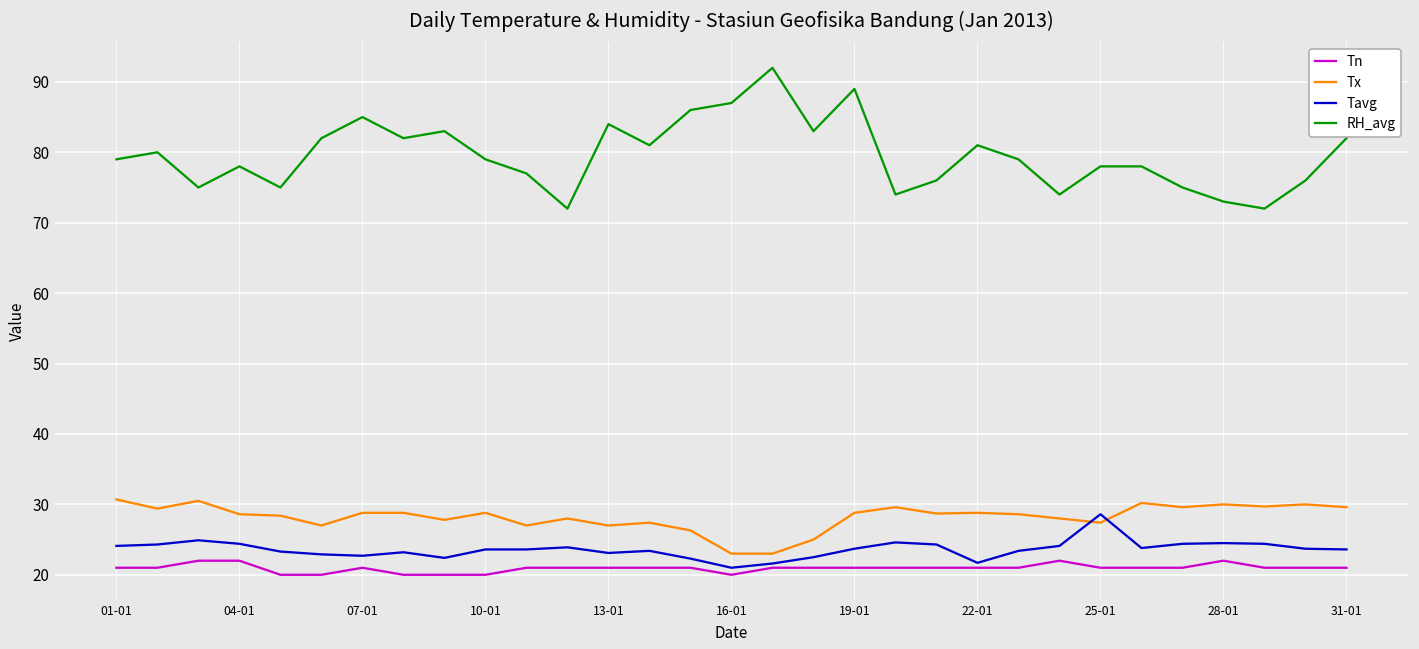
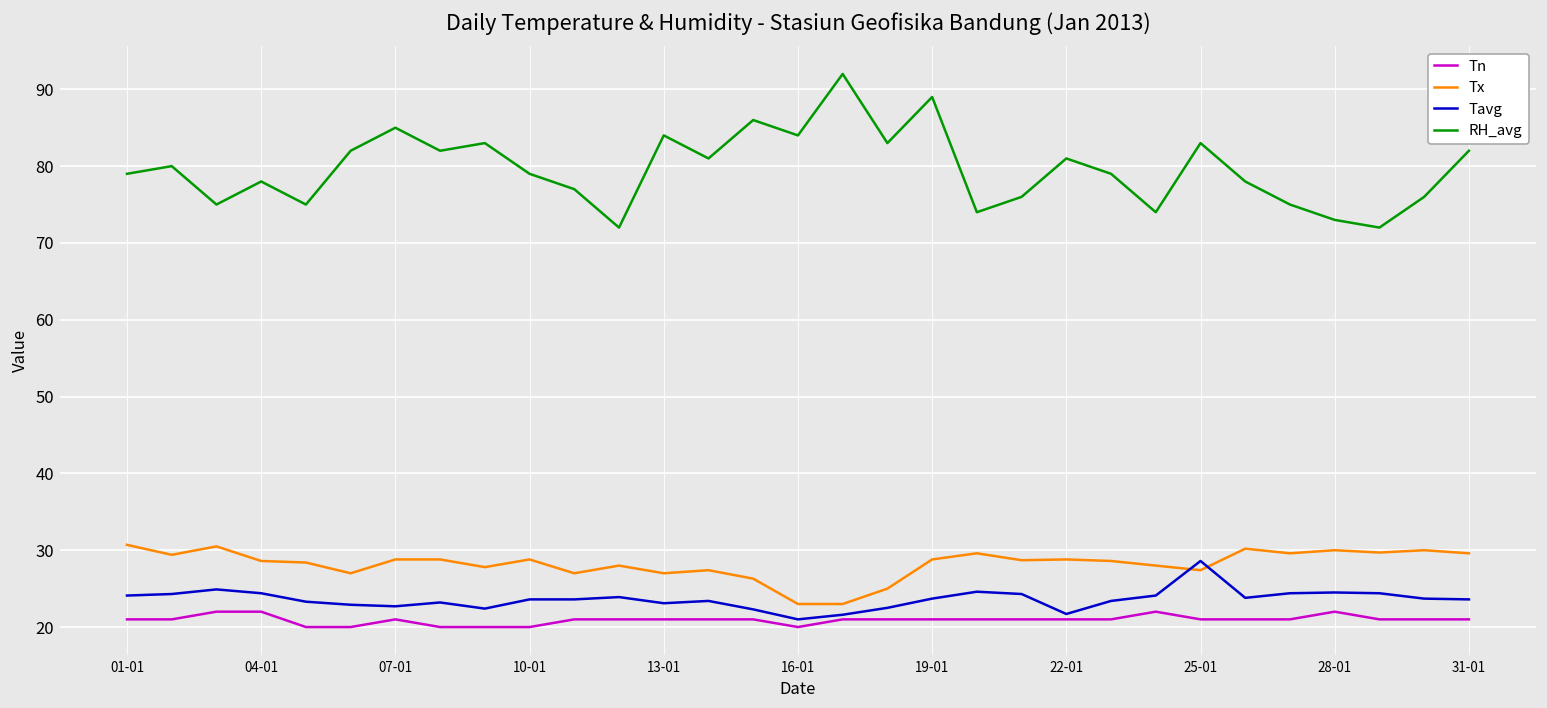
RH_avg, 16-01: 87 -> 84
RH_avg, 25-01: 78 -> 83
